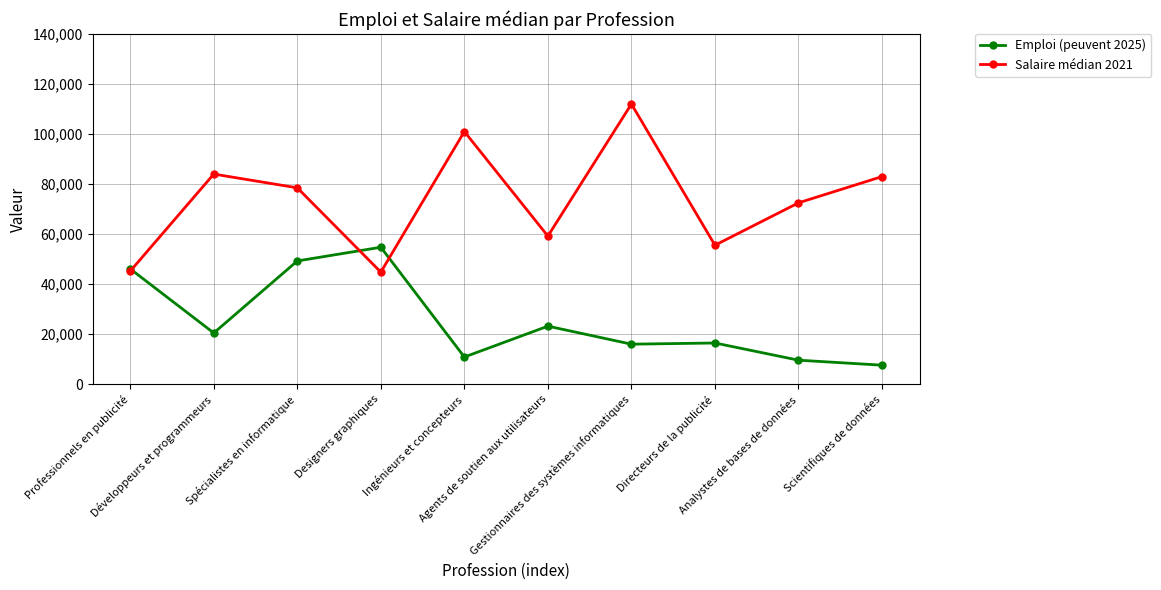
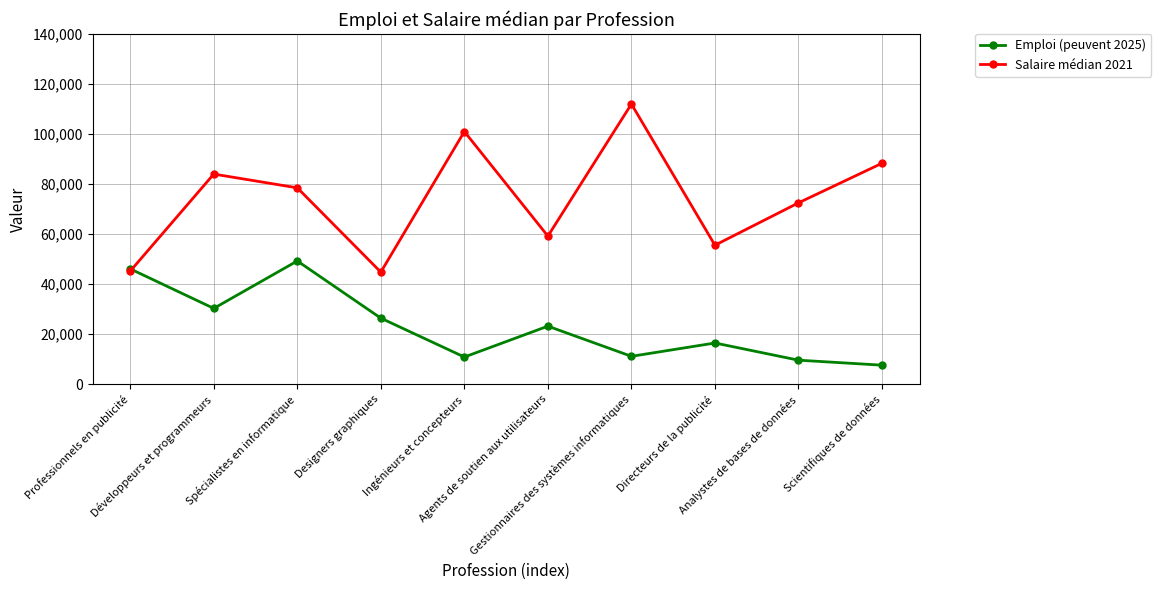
Emploi (peuvent 2025), Développeurs et programmeurs: 20,000 -> 30,000
Emploi (peuvent 2025), Designers graphiques: 55,000 -> 26,000
Emploi (peuvent 2025), Gestionnaires des systèmes informatiques: 16,000 -> 11,000
Salaire médian 2021, Scientifiques de données: 83,000 -> 88,000
